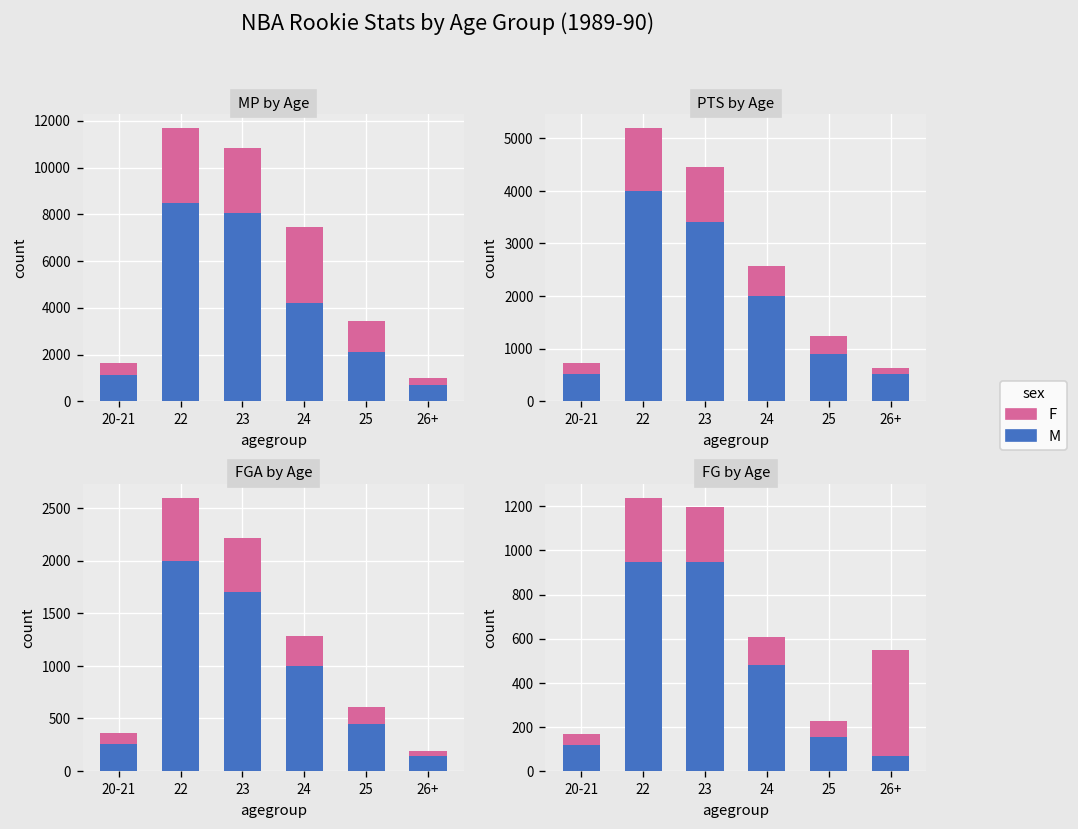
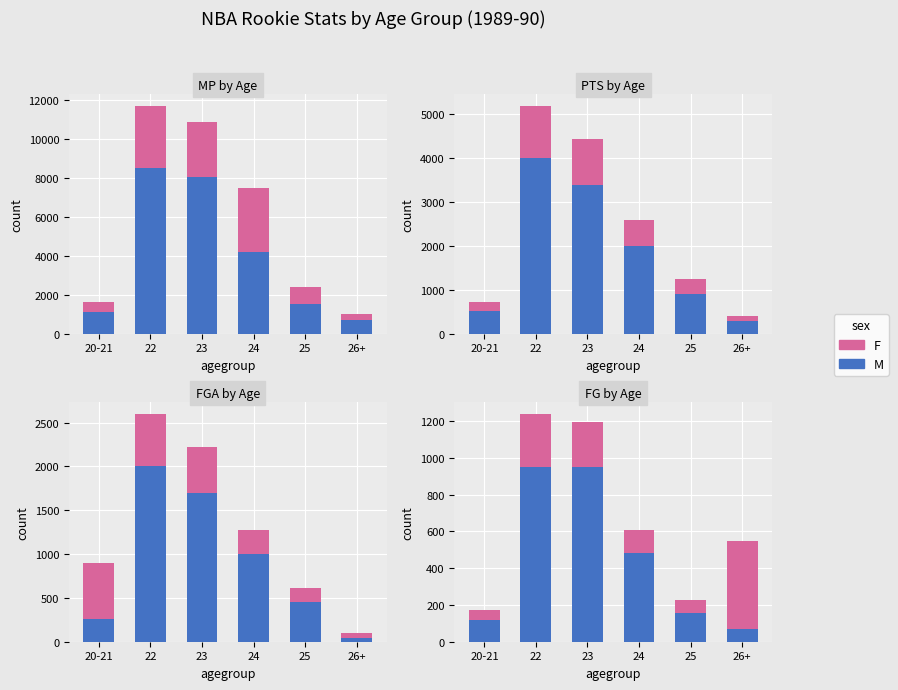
MP by Age, M, 25: 2100 -> 1500
MP by Age, F, 25: 1300 -> 900
PTS by Age, M, 26+: 500 -> 300
FGA by Age, F, 20-21: 100 -> 600
FGA by Age, M, 26+: 100 -> 0
